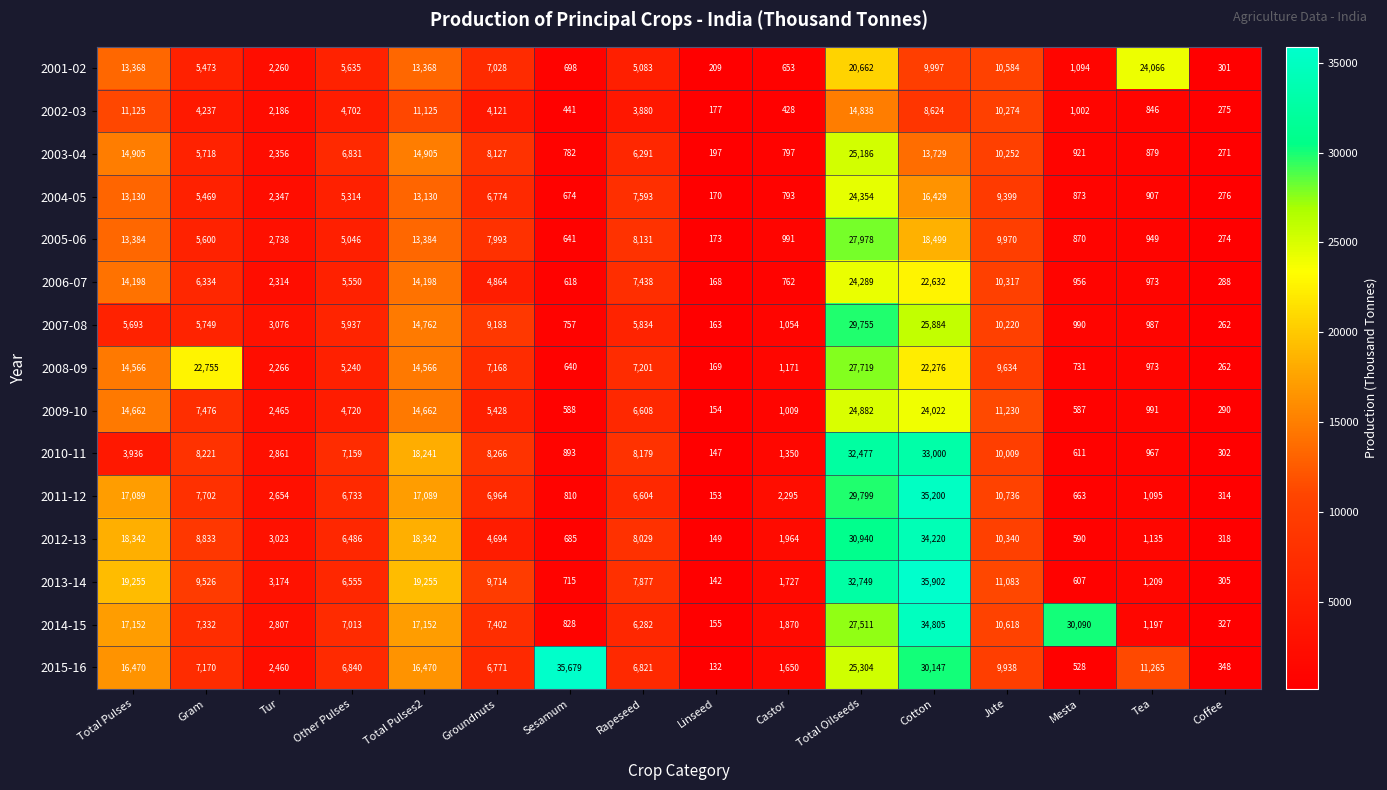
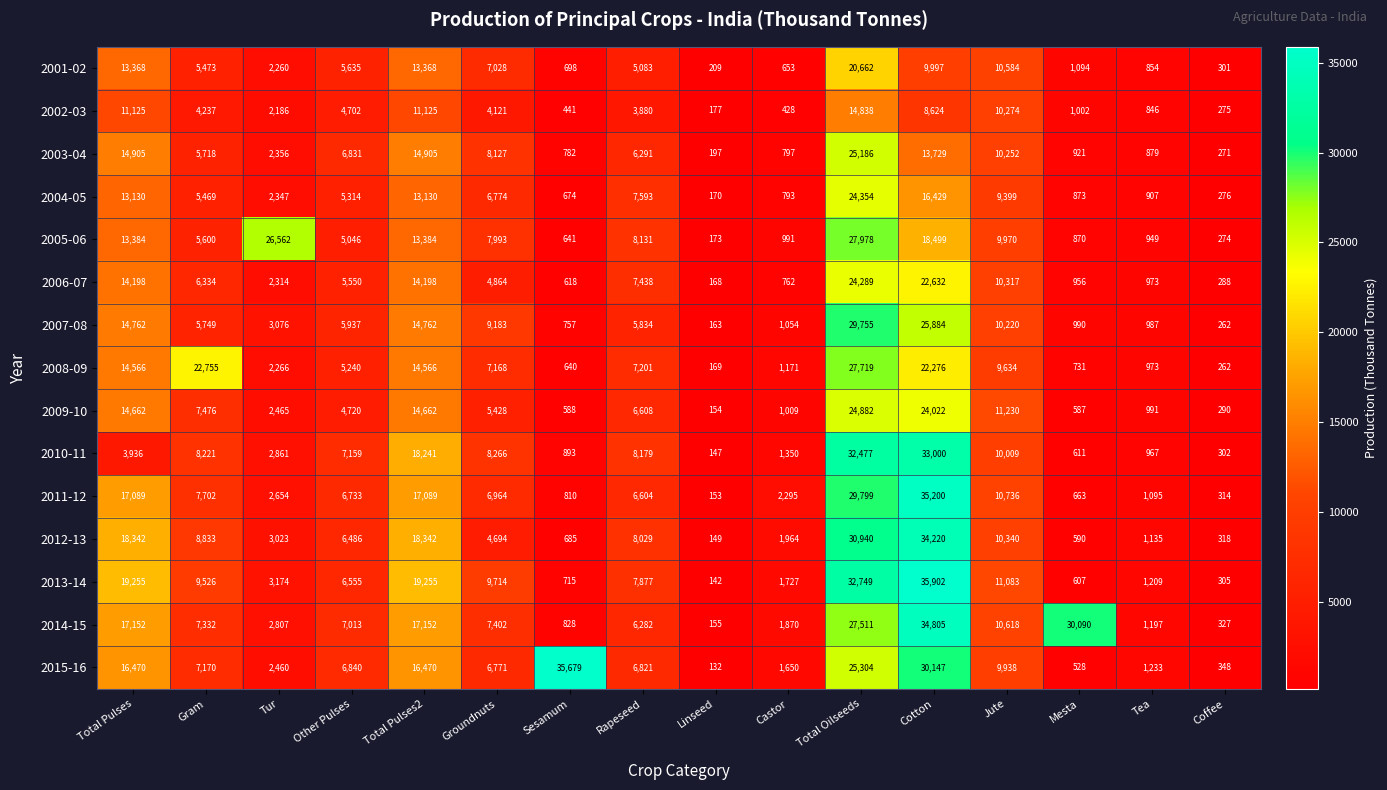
2001-02, Tea: 24,066 -> 854
2005-06, Tur: 2,738 -> 26,562
2007-08, Total Pulses: 5,693 -> 14,762
2015-16, Tea: 11,265 -> 1,233
